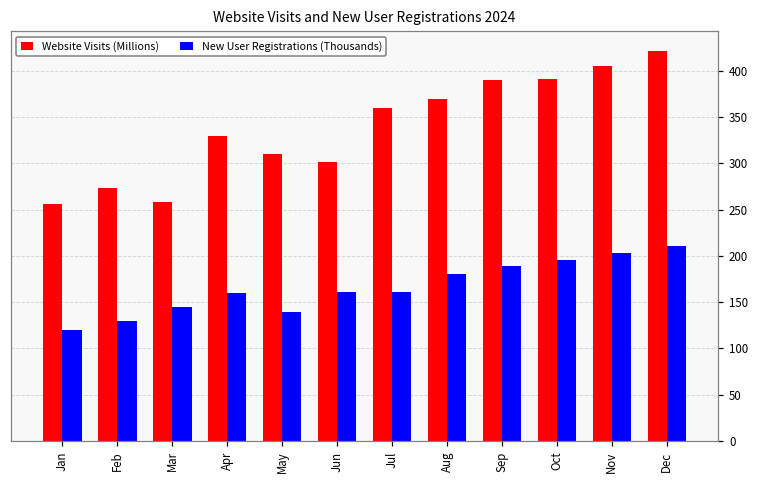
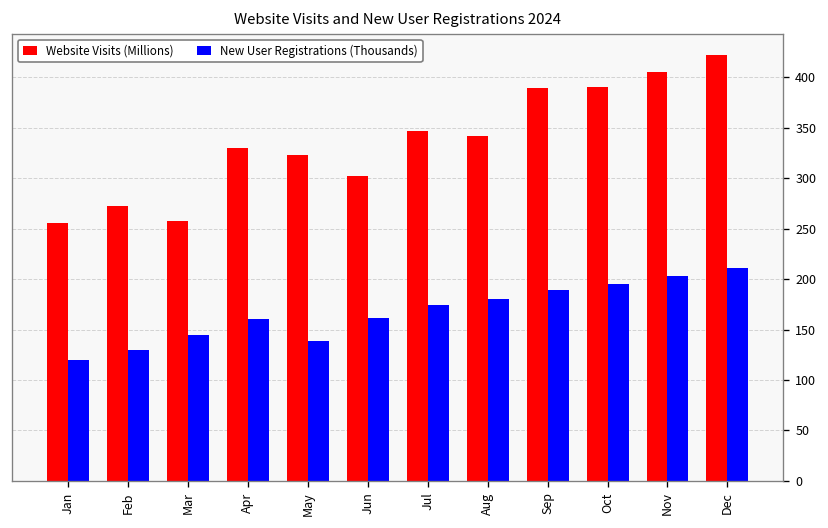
Website Visits (Millions), May: 310 -> 320
Website Visits (Millions), Jul: 360 -> 350
New User Registrations (Thousands), Jul: 160 -> 170
Website Visits (Millions), Aug: 370 -> 340
